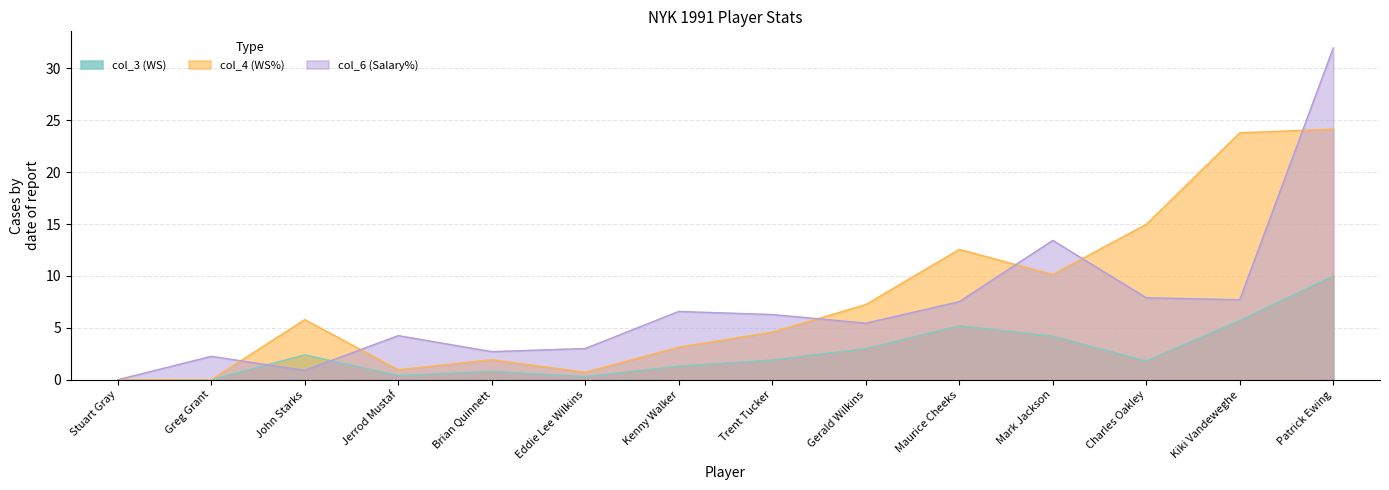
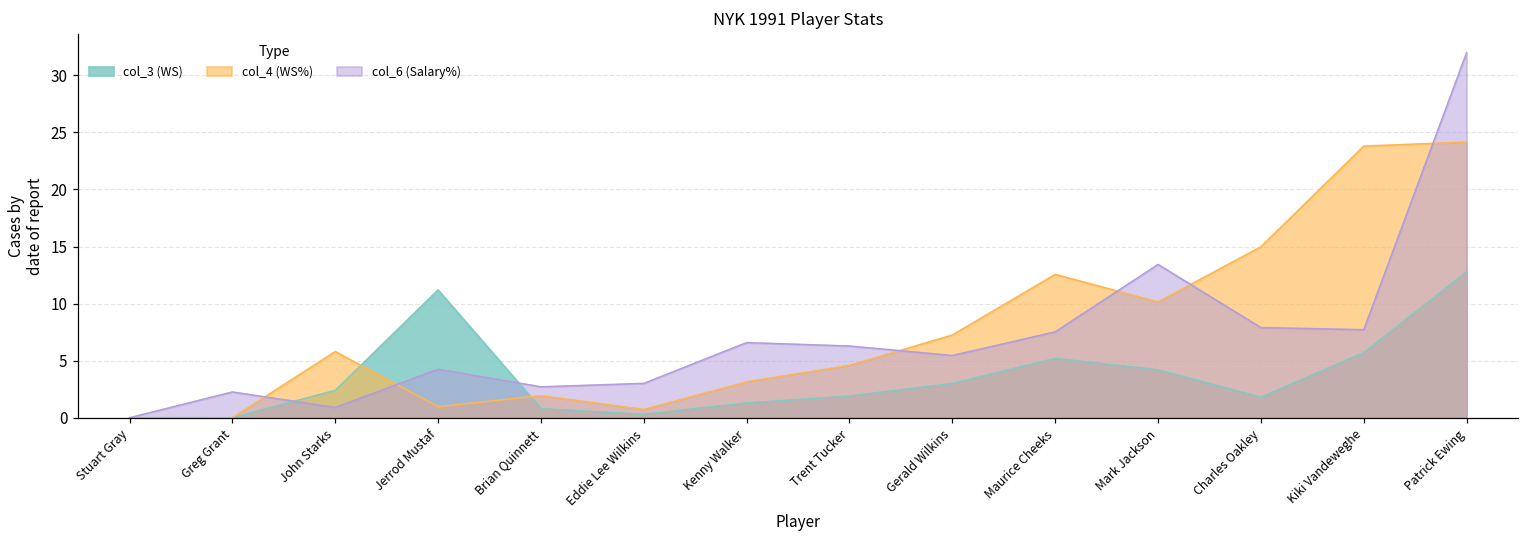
col_3 (WS), Jerrod Mustaf: 0.4 -> 11.2
col_3 (WS), Patrick Ewing: 10.0 -> 12.8
